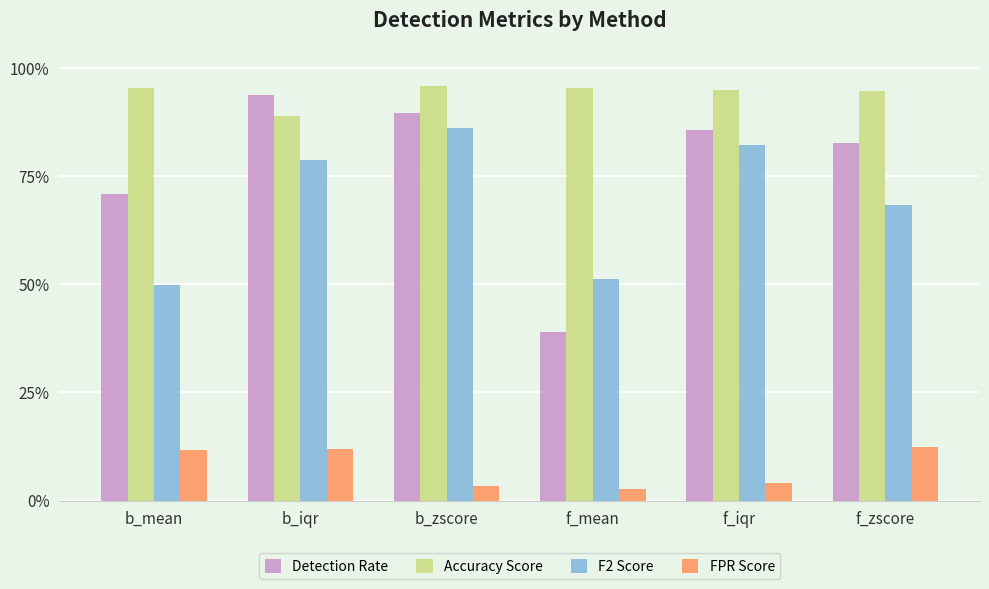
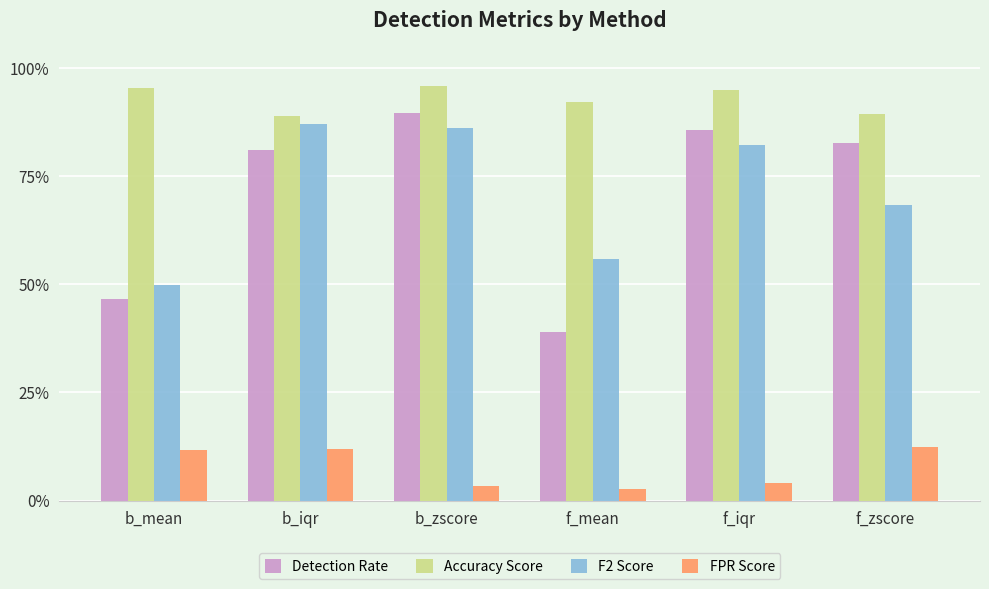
Detection Rate, b_mean: 71% -> 47%
Detection Rate, b_iqr: 94% -> 81%
F2 Score, b_iqr: 79% -> 87%
Accuracy Score, f_mean: 95% -> 92%
F2 Score, f_mean: 51% -> 56%
Accuracy Score, f_zscore: 95% -> 89%
